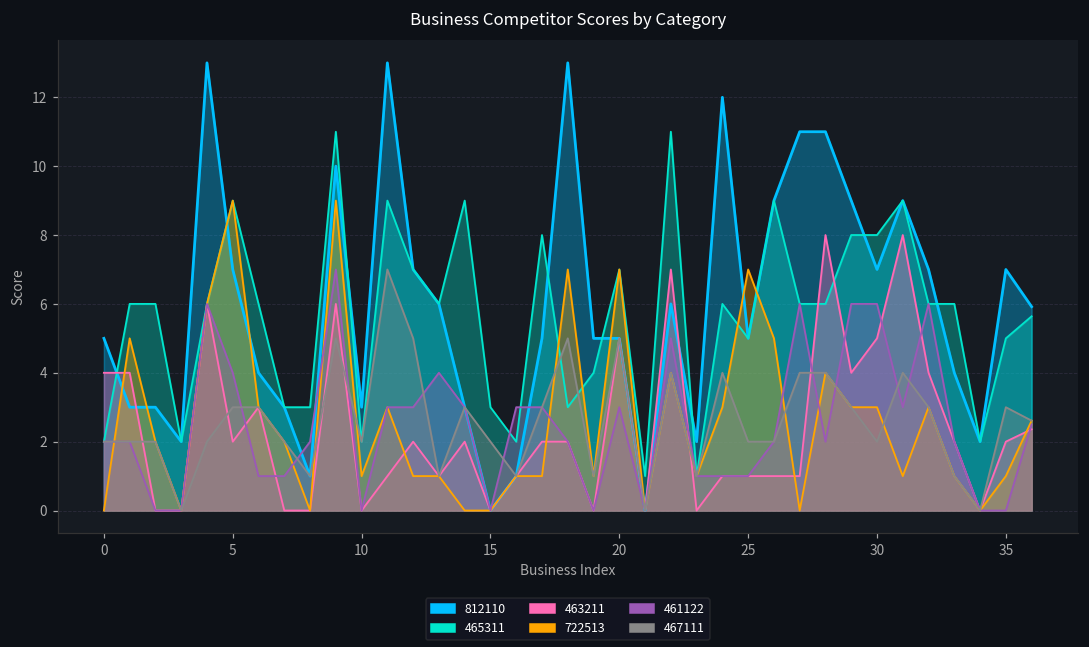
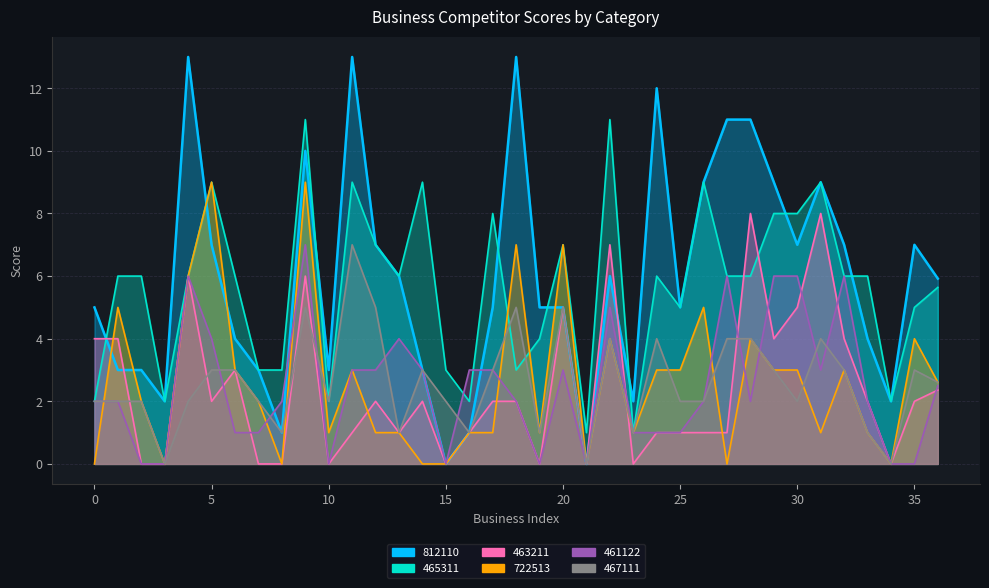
722513, 25: 7 -> 3
722513, 35: 1 -> 4
